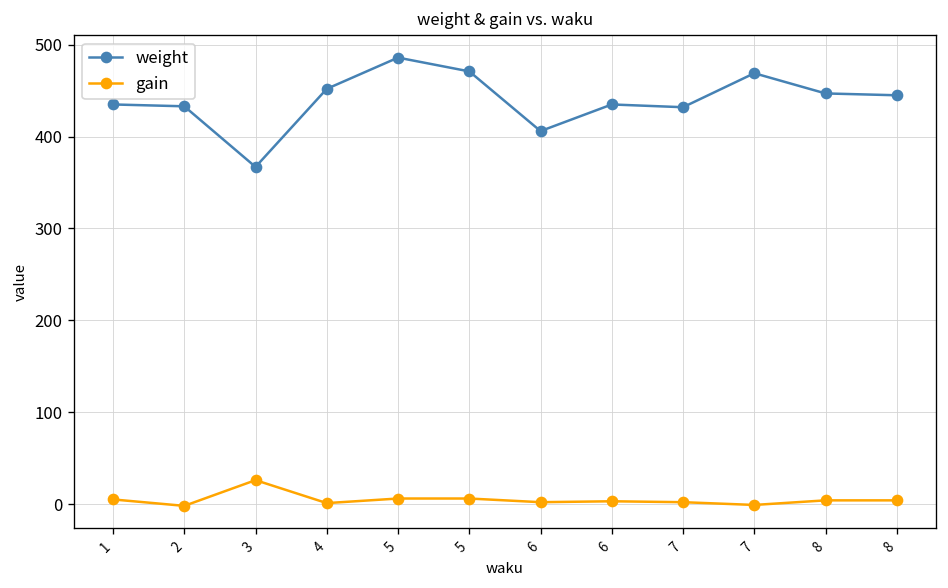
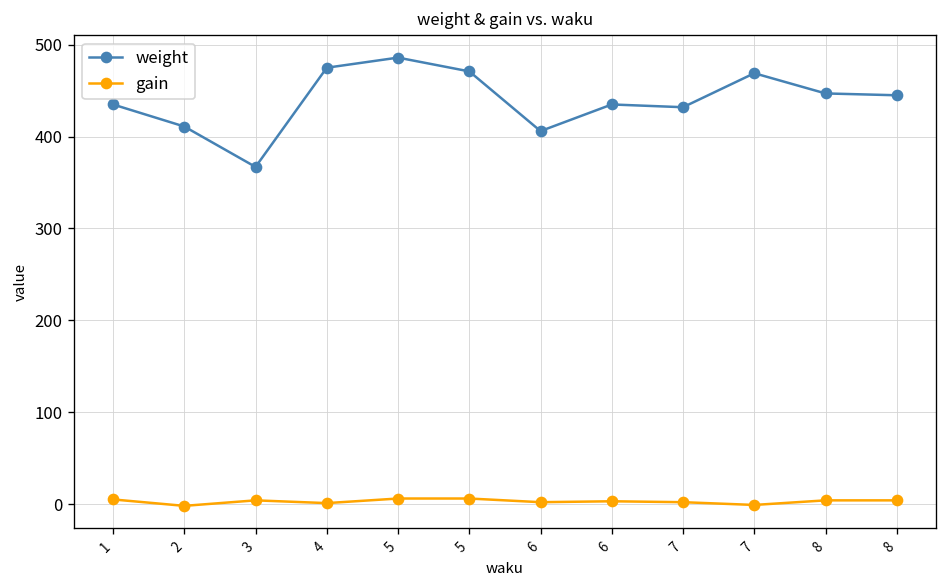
weight, 2: 430 -> 410
gain, 3: 30 -> 0
weight, 4: 450 -> 480
